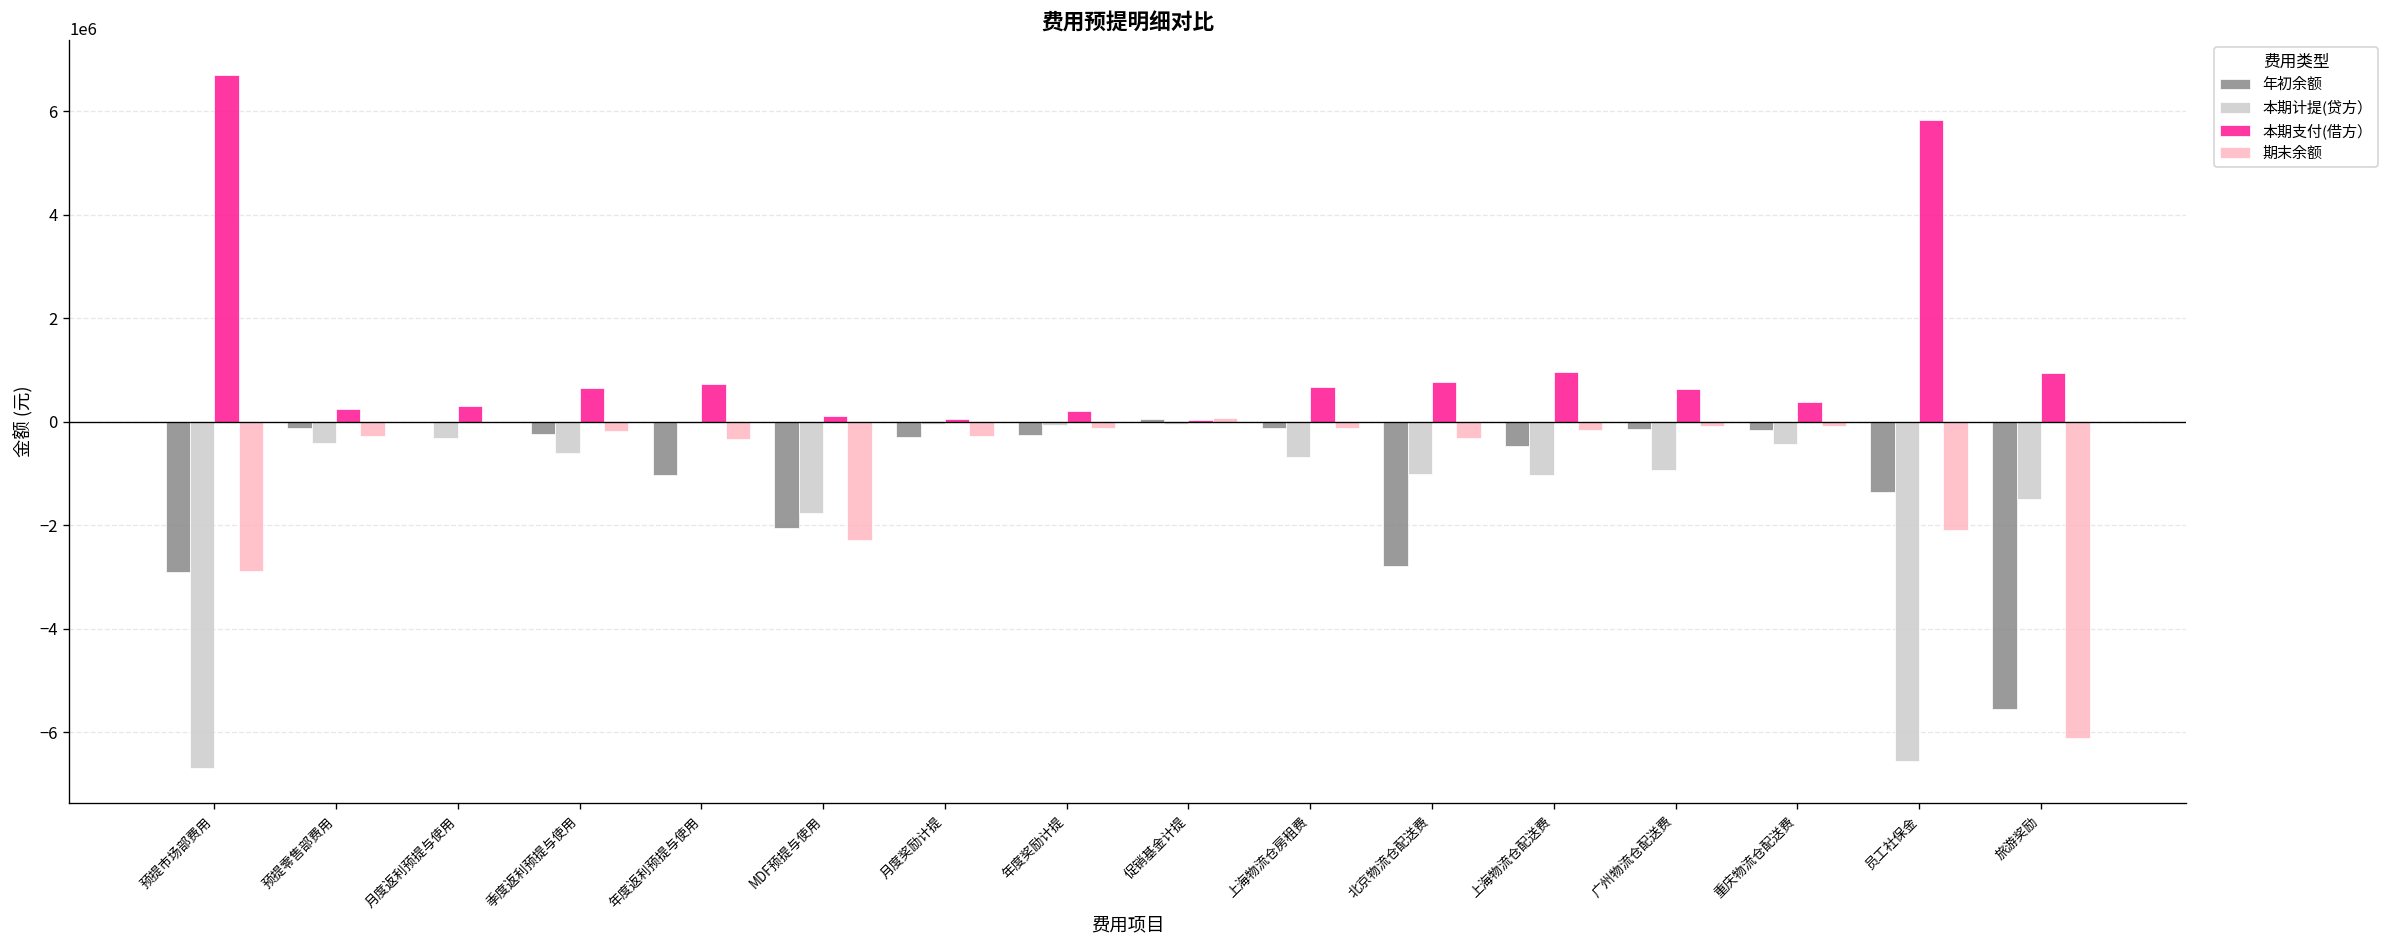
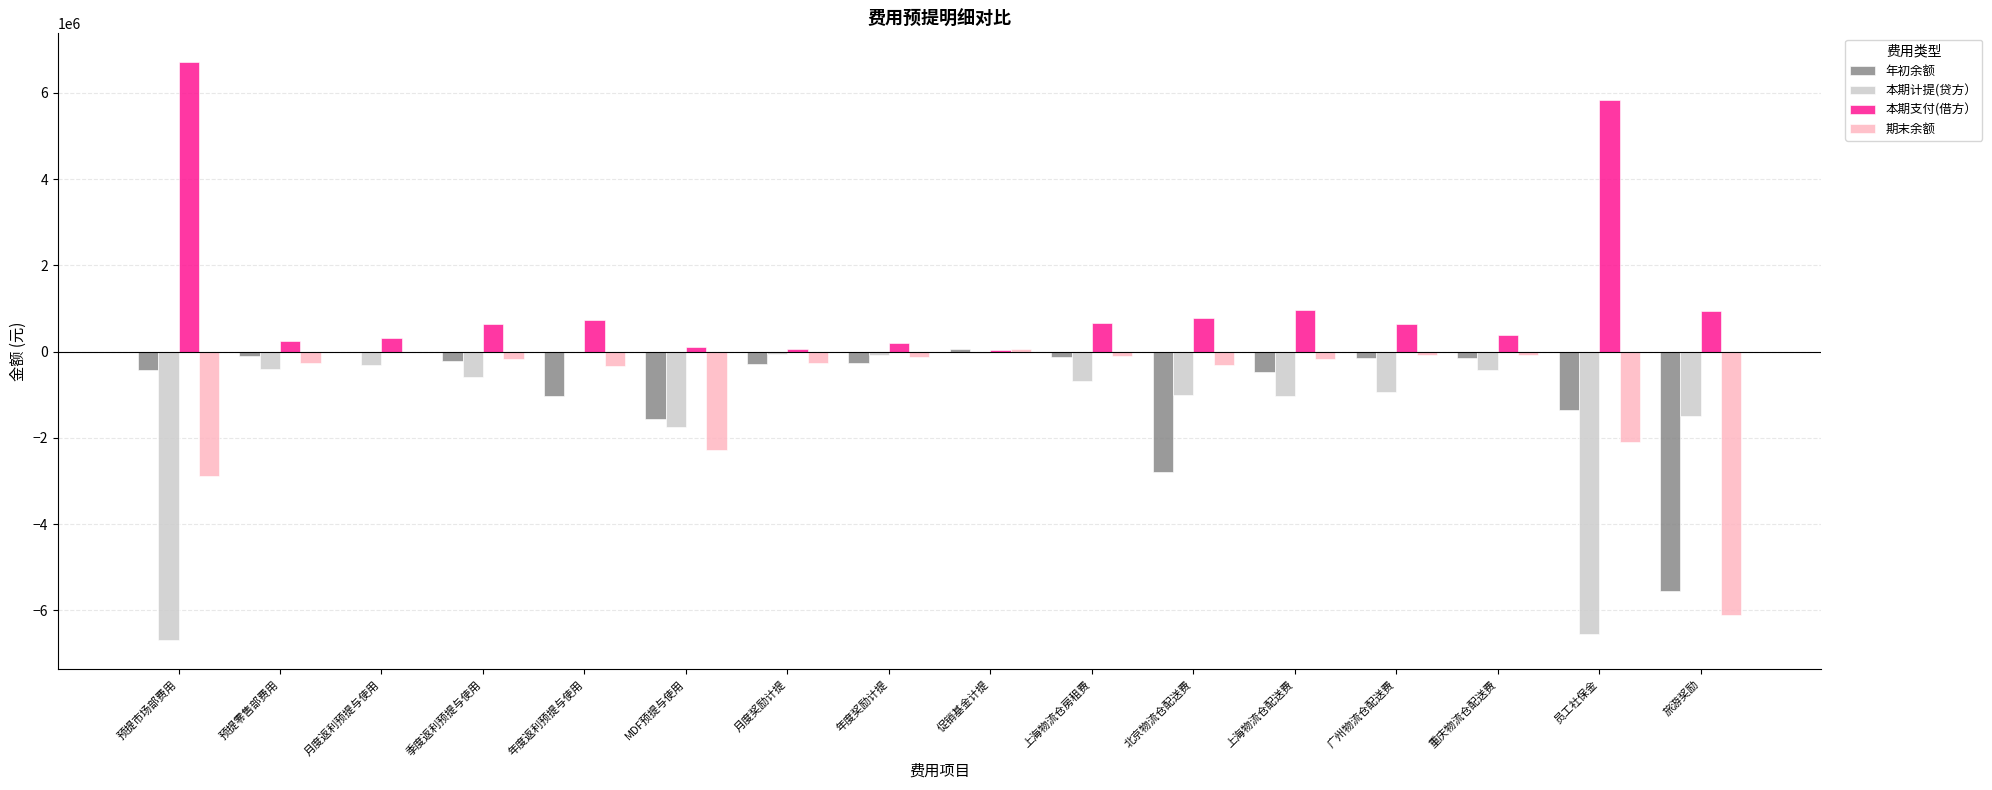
年初余额, 预提市场部费用: -2900000 -> -400000
年初余额, MDF预提与使用: -2000000 -> -1600000
